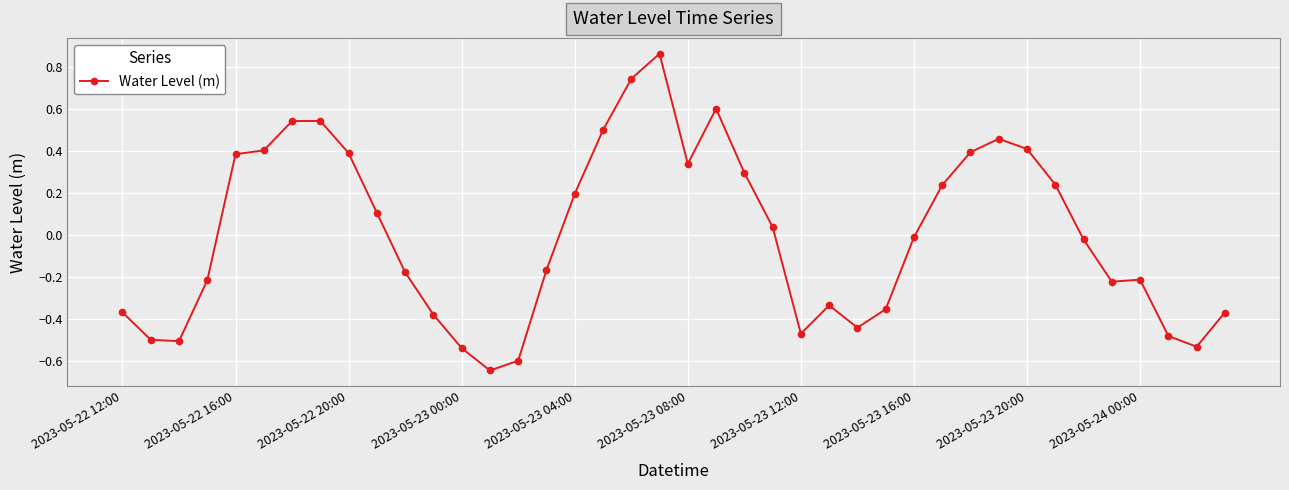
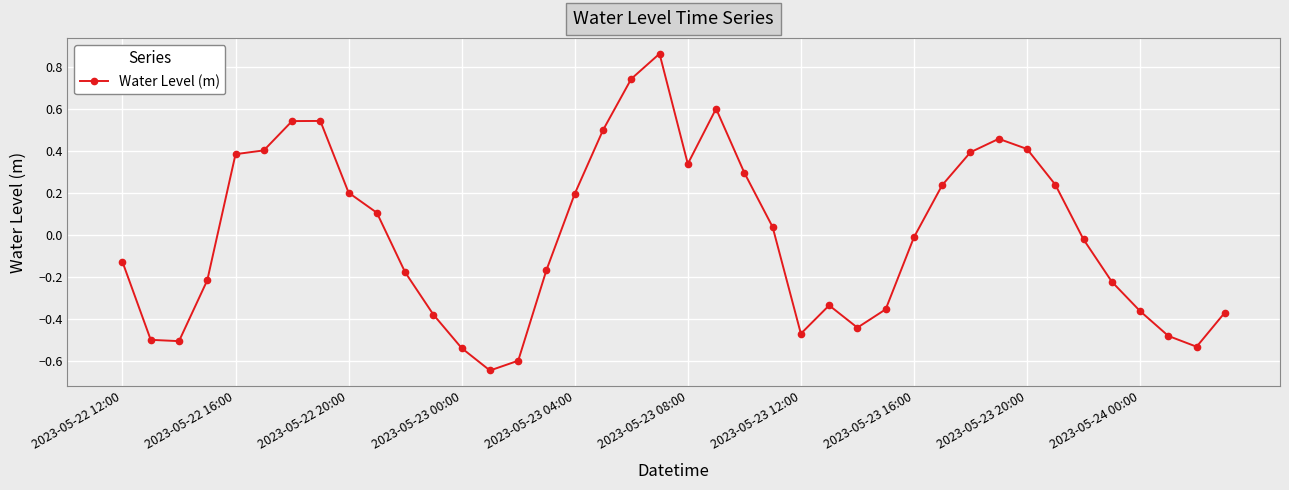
2023-05-22 12:00: -0.37 -> -0.13
2023-05-22 20:00: 0.39 -> 0.20
2023-05-24 00:00: -0.21 -> -0.36
